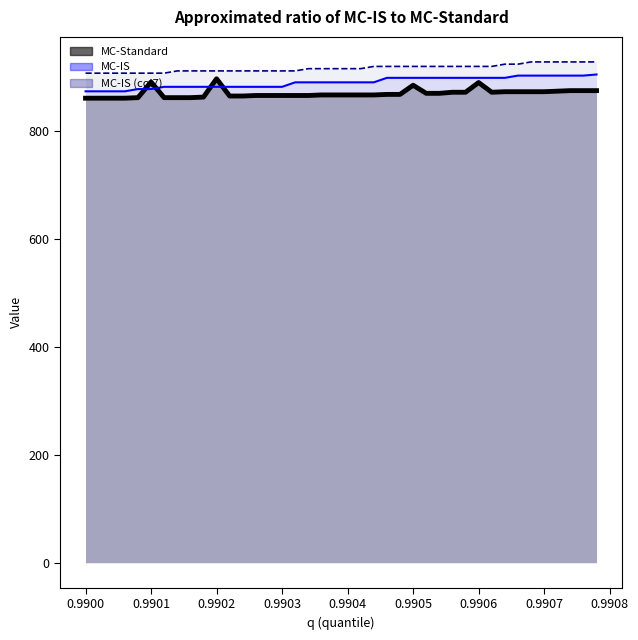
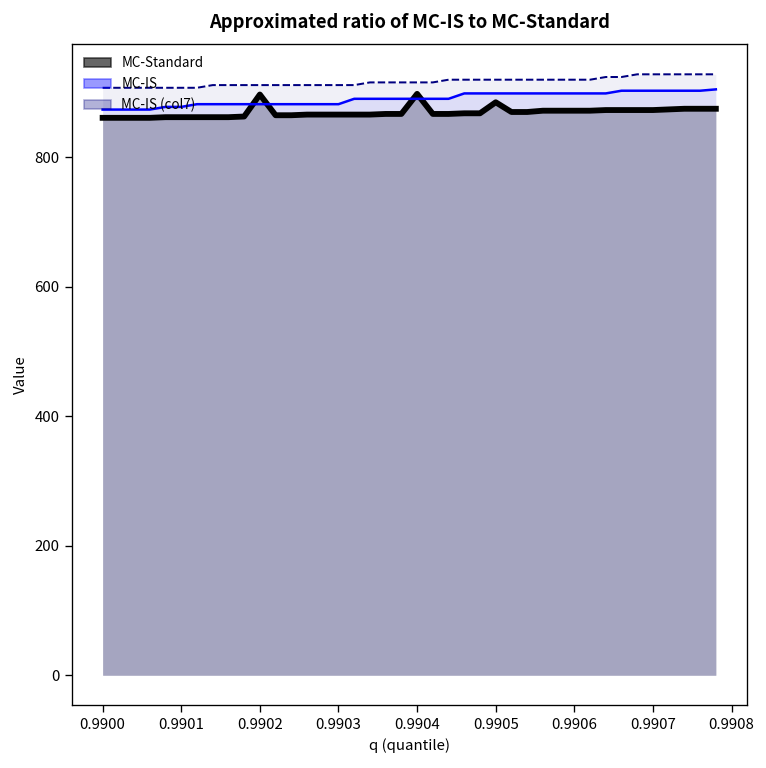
MC-Standard, 0.9901: 890 -> 860
MC-Standard, 0.9904: 870 -> 900
MC-Standard, 0.9906: 890 -> 870
